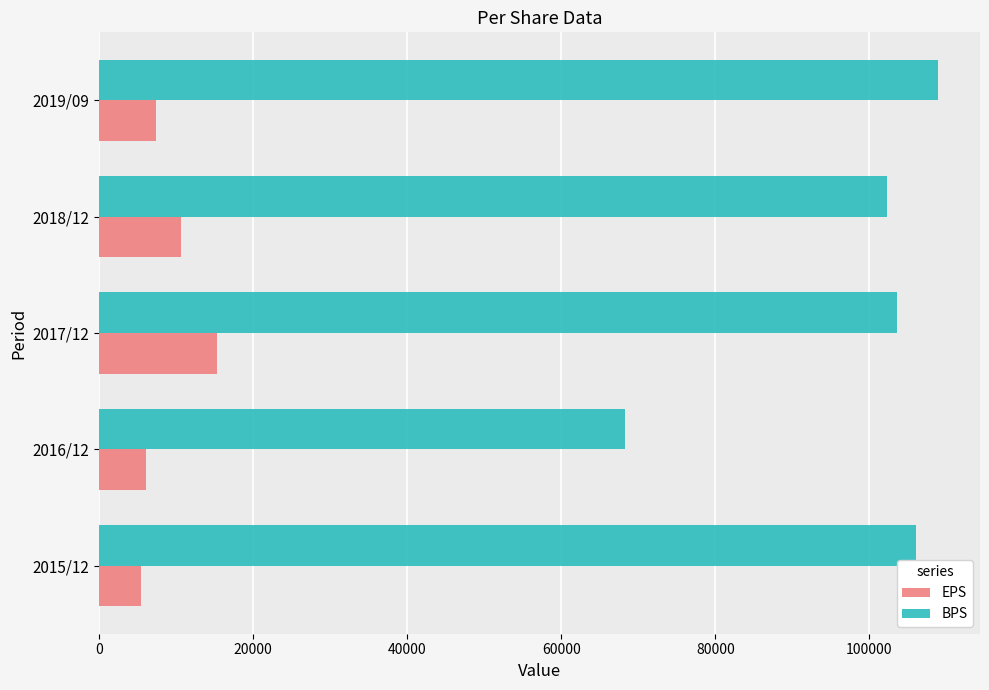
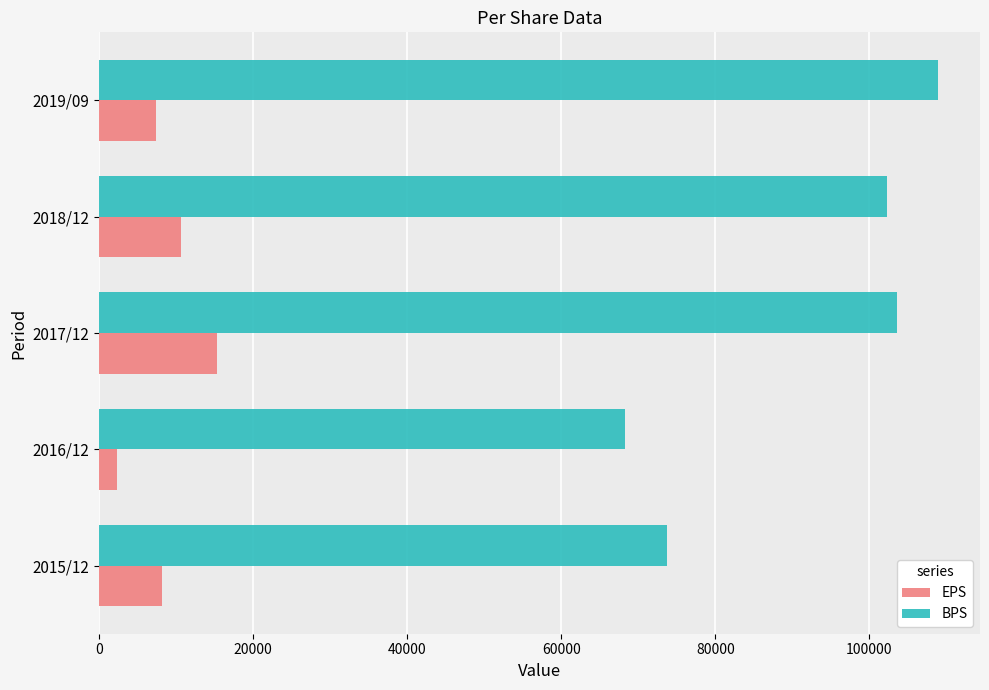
EPS, 2016/12: 6000 -> 2000
BPS, 2015/12: 106000 -> 74000
EPS, 2015/12: 5000 -> 8000
